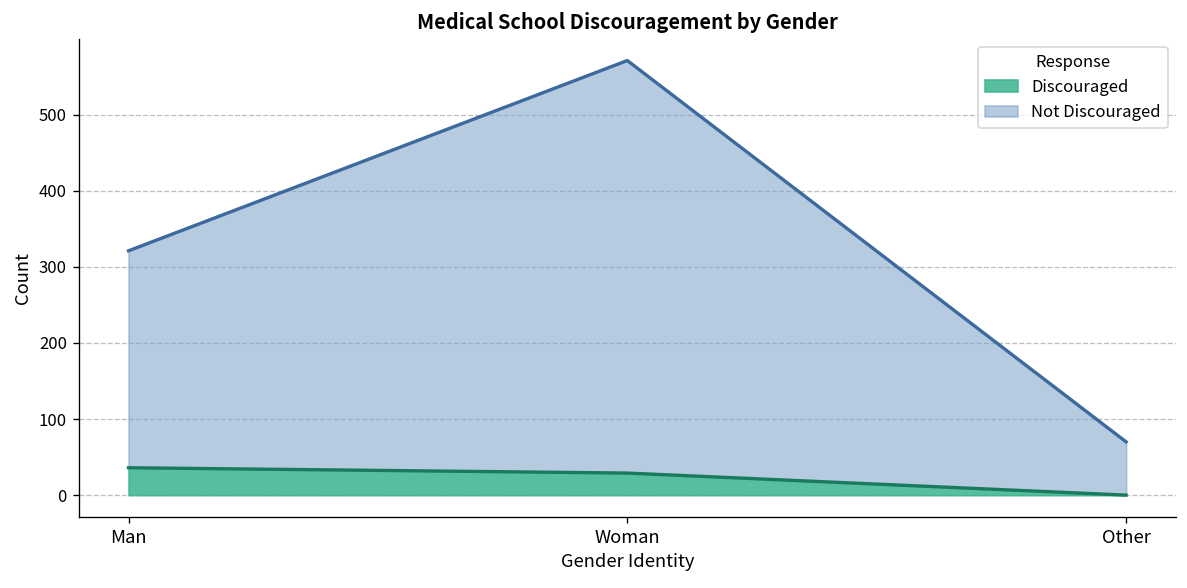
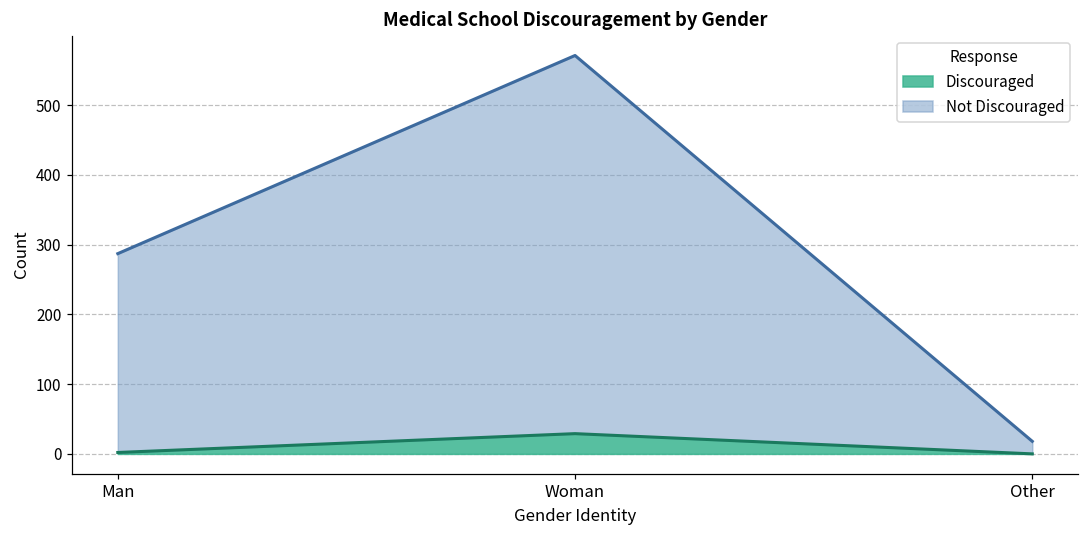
Discouraged, Man: 40 -> 0
Not Discouraged, Other: 70 -> 20
